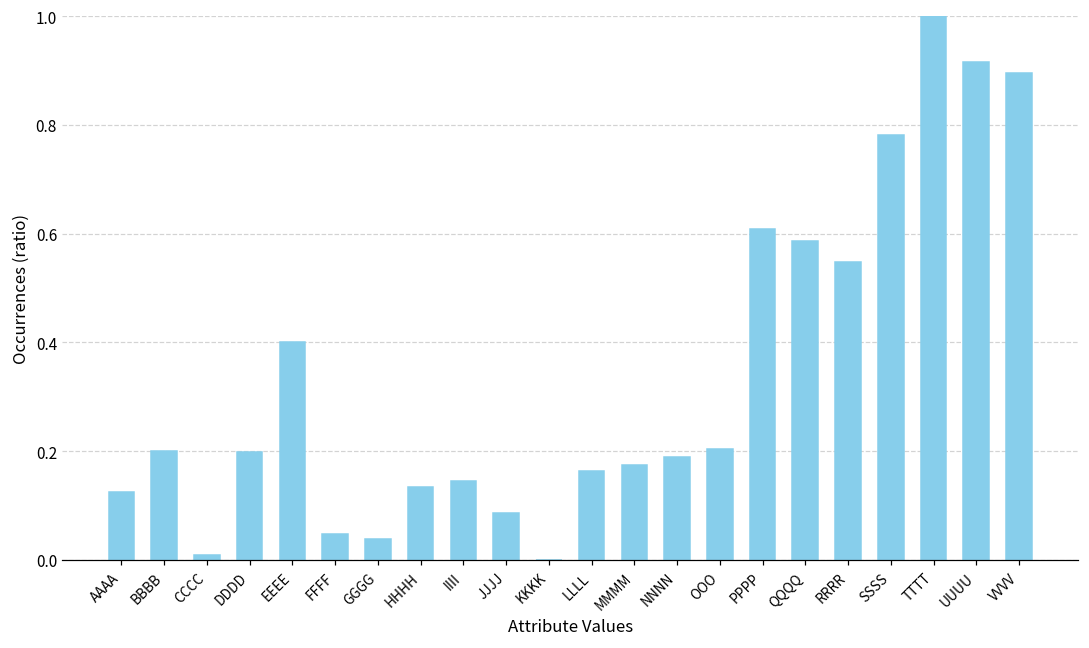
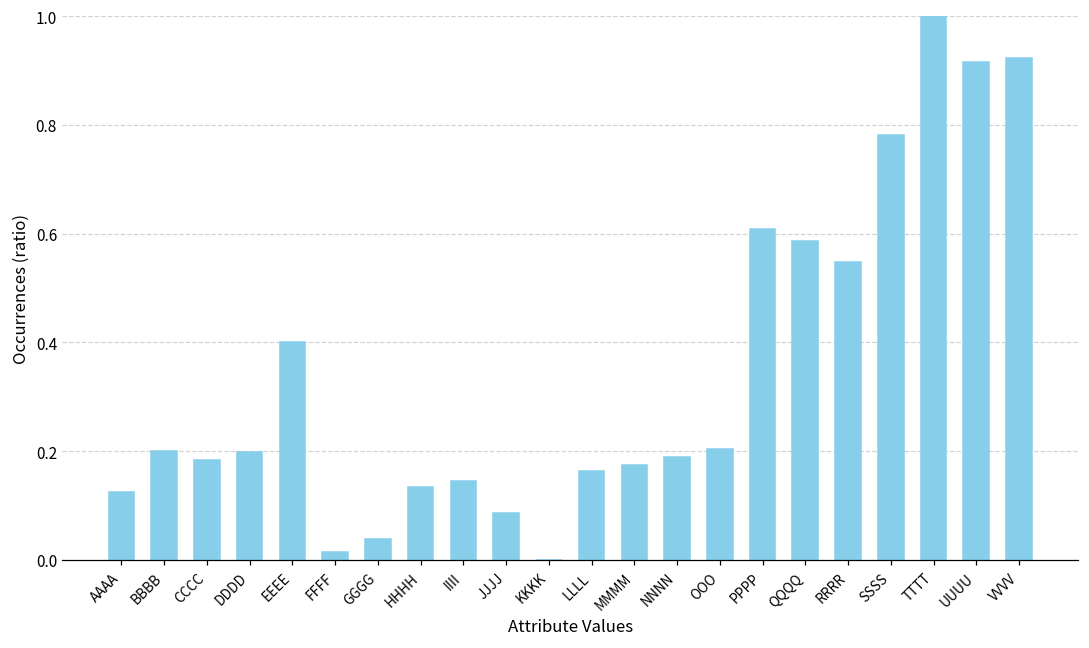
CCCC: 0.01 -> 0.18
FFFF: 0.05 -> 0.01
VVVV: 0.90 -> 0.92
